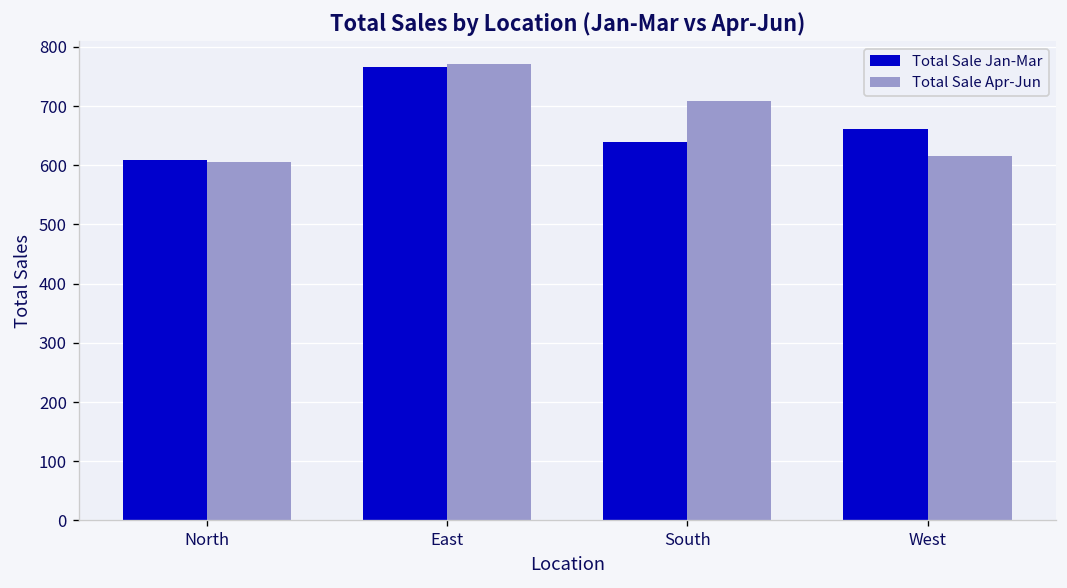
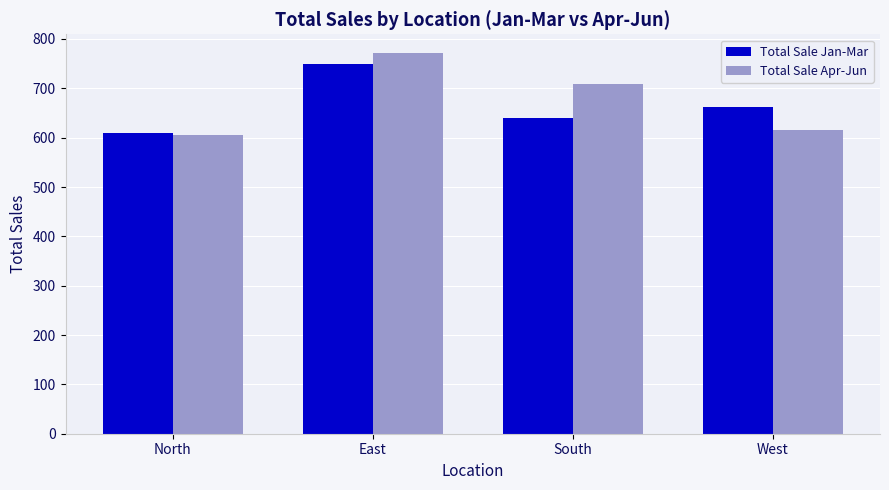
Total Sale Jan-Mar, East: 770 -> 750
